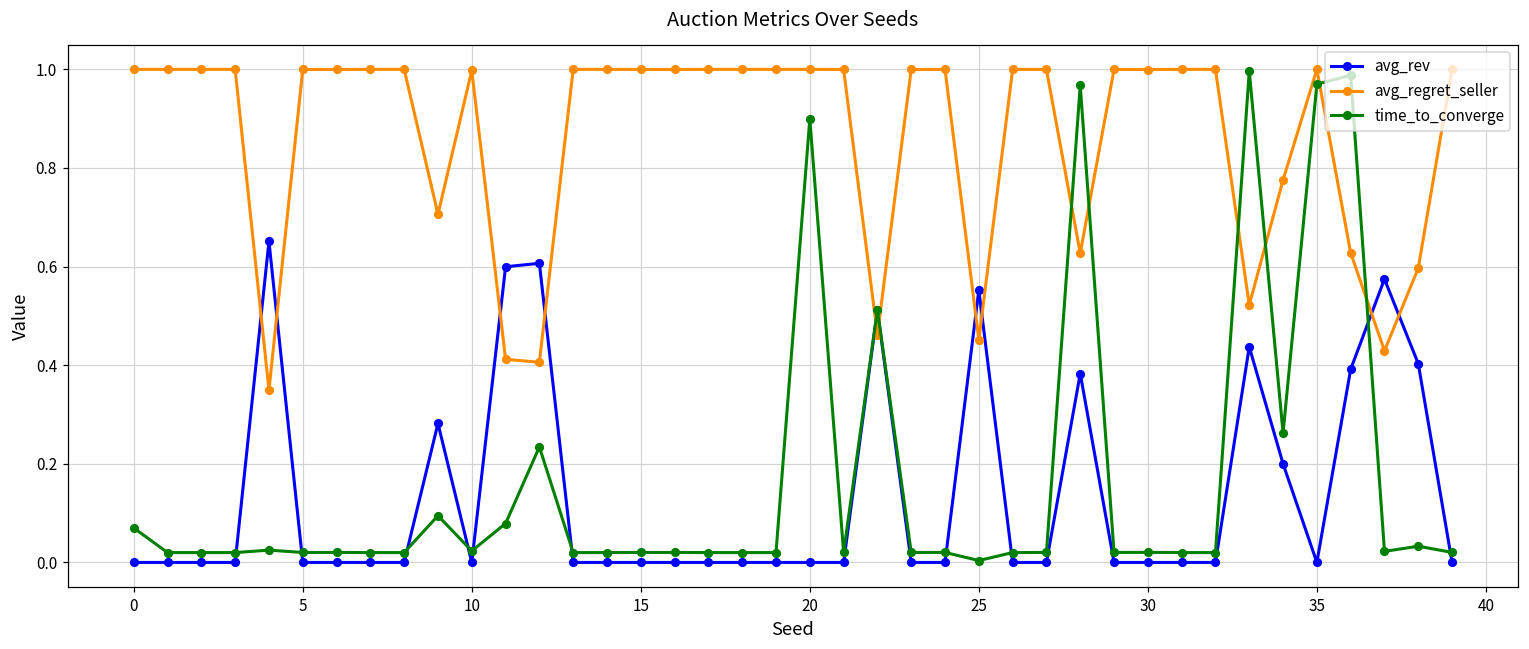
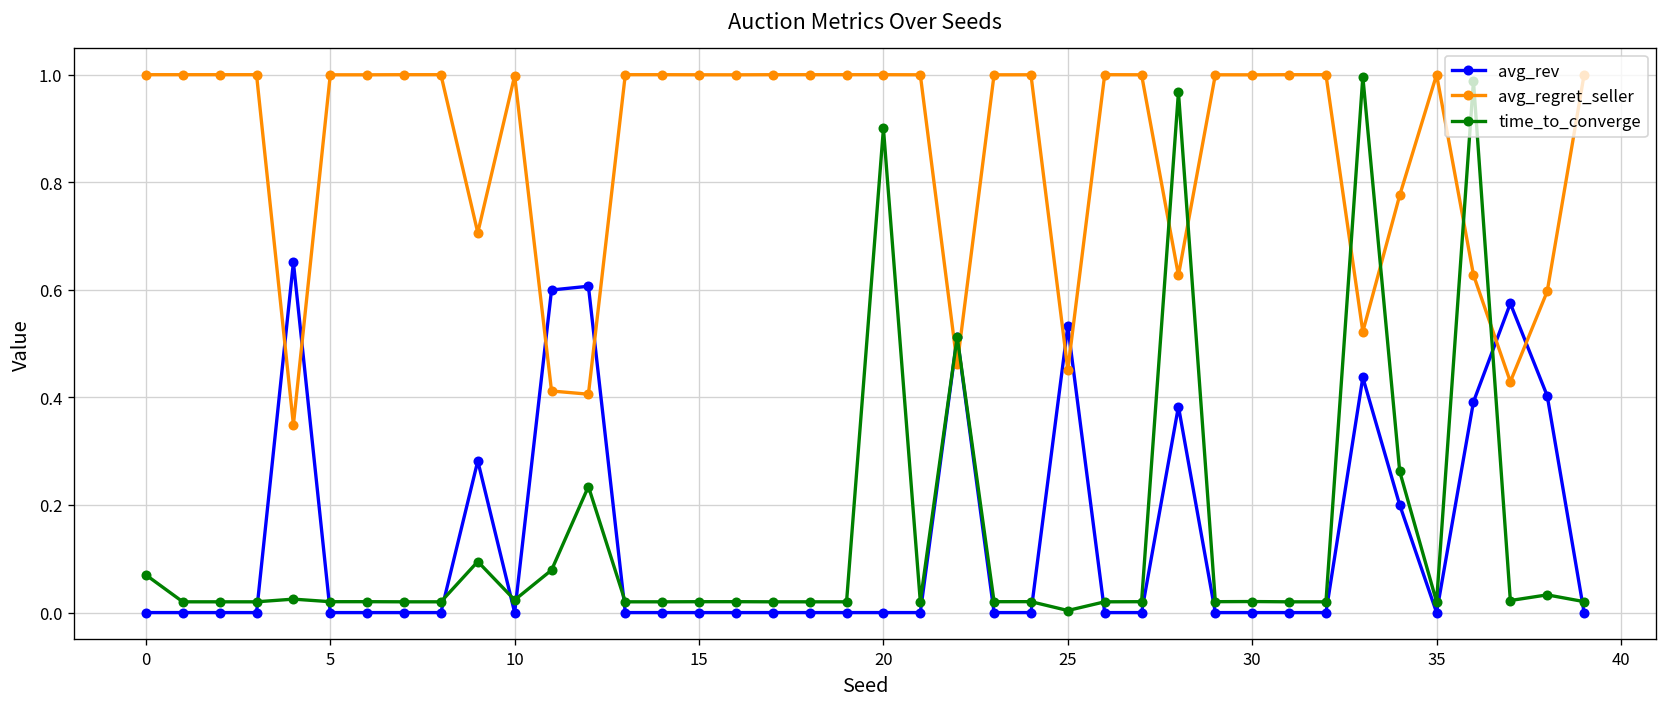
avg_rev, 25: 0.55 -> 0.53
time_to_converge, 35: 0.97 -> 0.02
